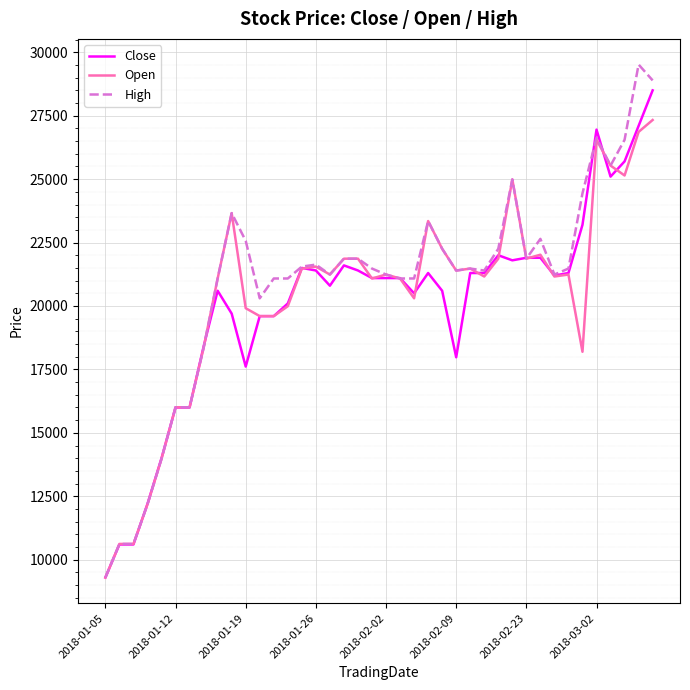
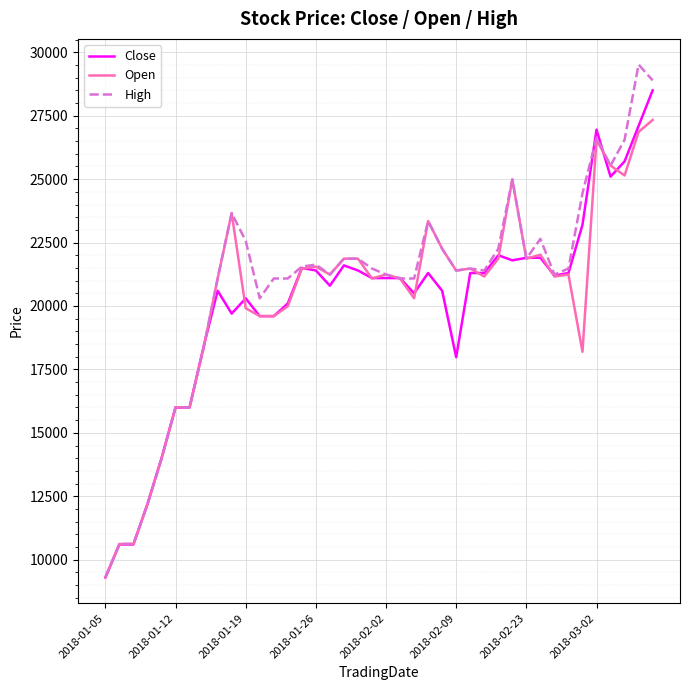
Close, 2018-01-19: 17600 -> 20300
